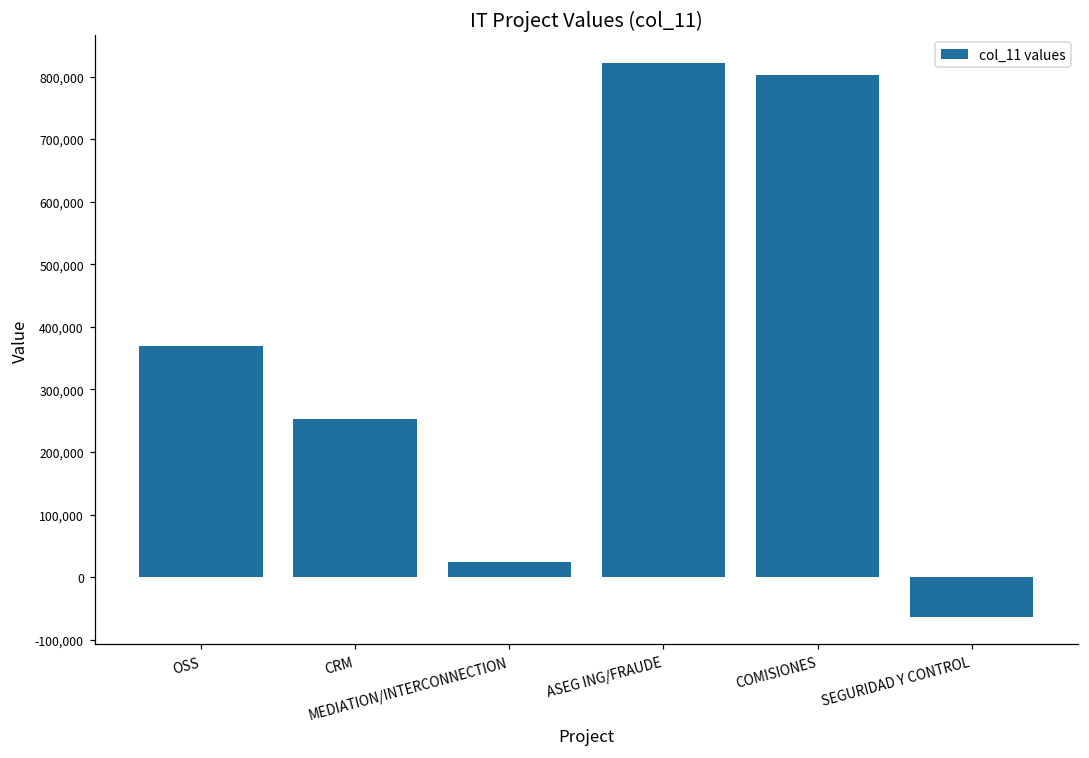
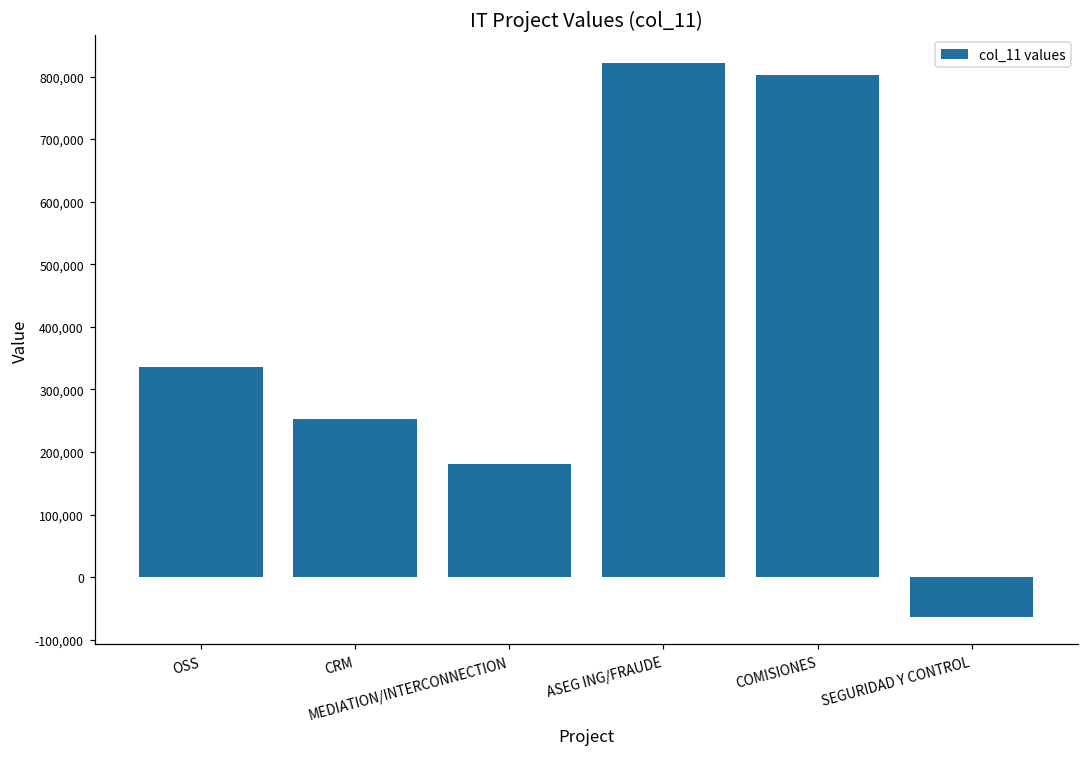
OSS: 370,000 -> 340,000
MEDIATION/INTERCONNECTION: 20,000 -> 180,000
